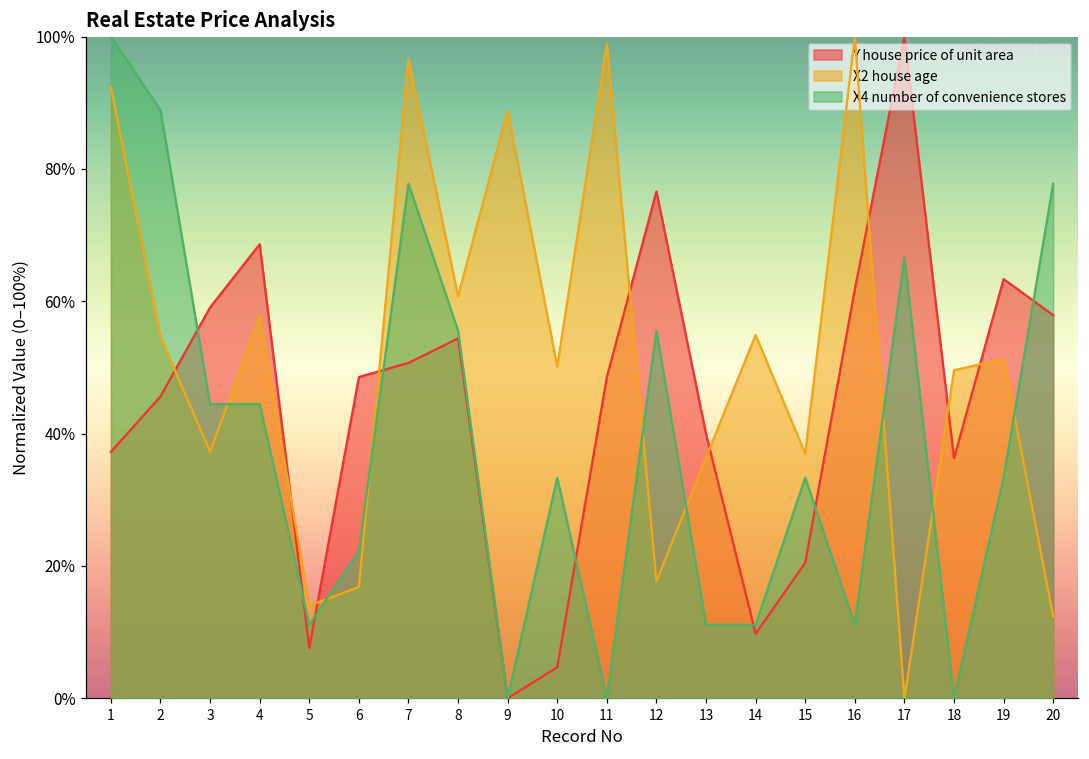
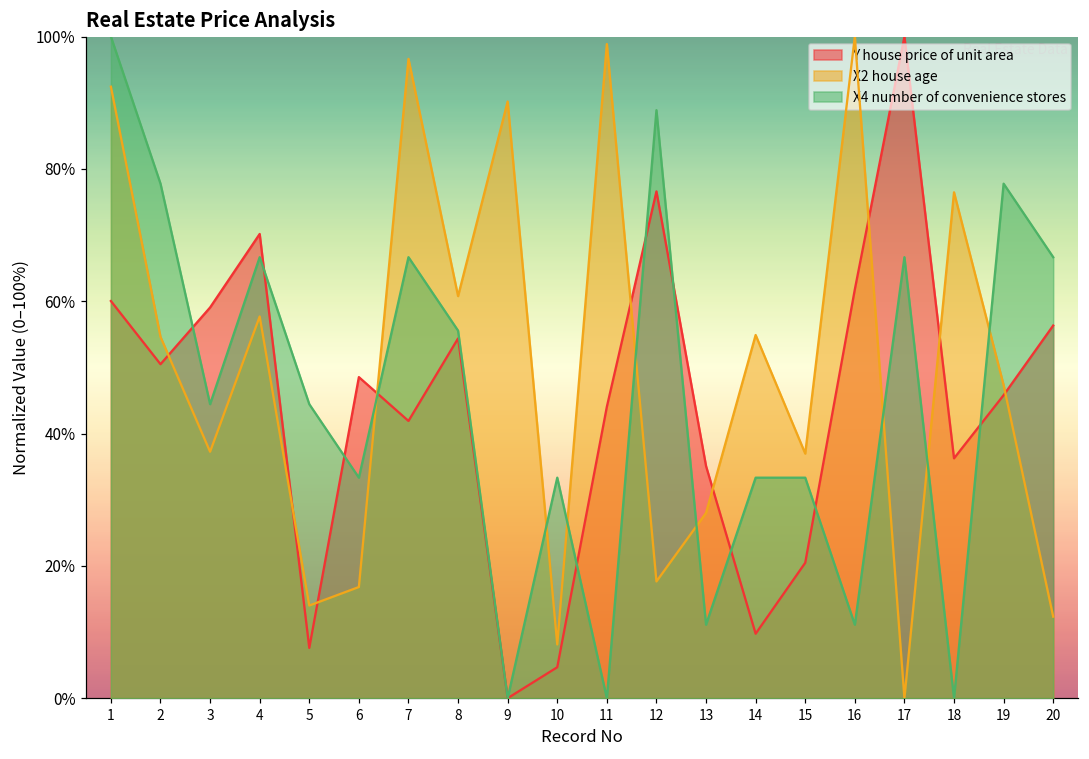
Y house price of unit area, 1: 37% -> 60%
Y house price of unit area, 2: 46% -> 50%
X4 number of convenience stores, 2: 89% -> 78%
Y house price of unit area, 4: 69% -> 70%
X4 number of convenience stores, 4: 44% -> 67%
X4 number of convenience stores, 5: 11% -> 44%
X4 number of convenience stores, 6: 22% -> 33%
Y house price of unit area, 7: 51% -> 42%
X4 number of convenience stores, 7: 78% -> 67%
X2 house age, 9: 89% -> 90%
X2 house age, 10: 50% -> 8%
Y house price of unit area, 11: 49% -> 44%
X4 number of convenience stores, 12: 56% -> 89%
Y house price of unit area, 13: 40% -> 35%
X2 house age, 13: 36% -> 28%
X4 number of convenience stores, 14: 11% -> 33%
X2 house age, 18: 50% -> 76%
Y house price of unit area, 19: 63% -> 46%
X2 house age, 19: 51% -> 47%
X4 number of convenience stores, 19: 33% -> 78%
Y house price of unit area, 20: 58% -> 56%
X4 number of convenience stores, 20: 78% -> 67%
